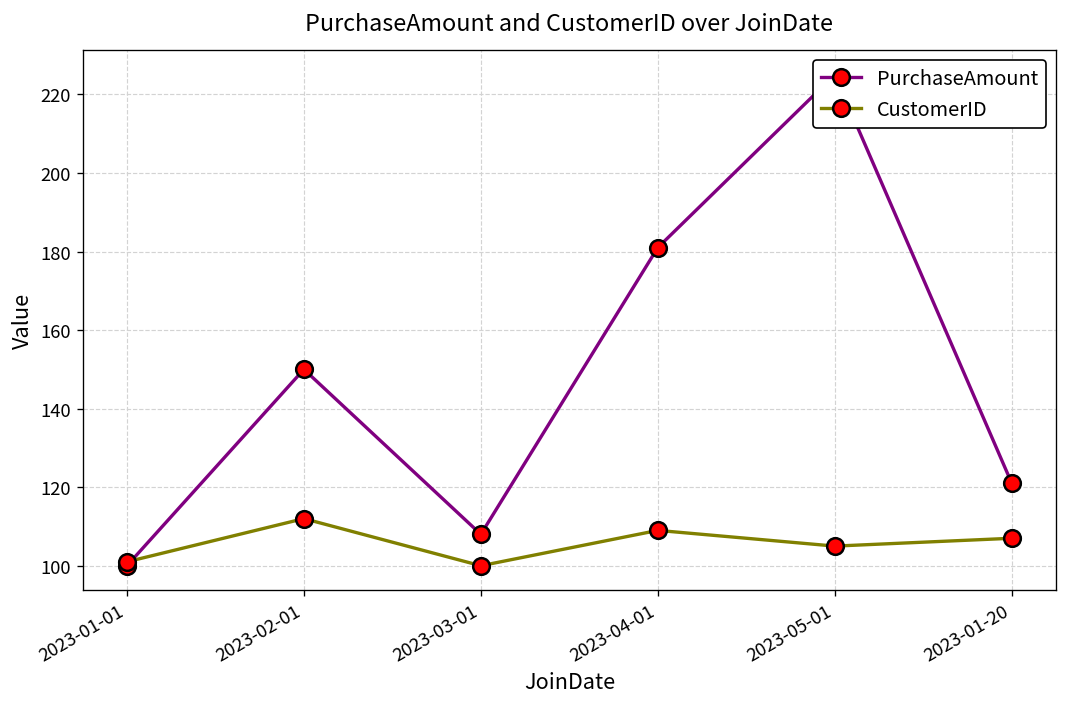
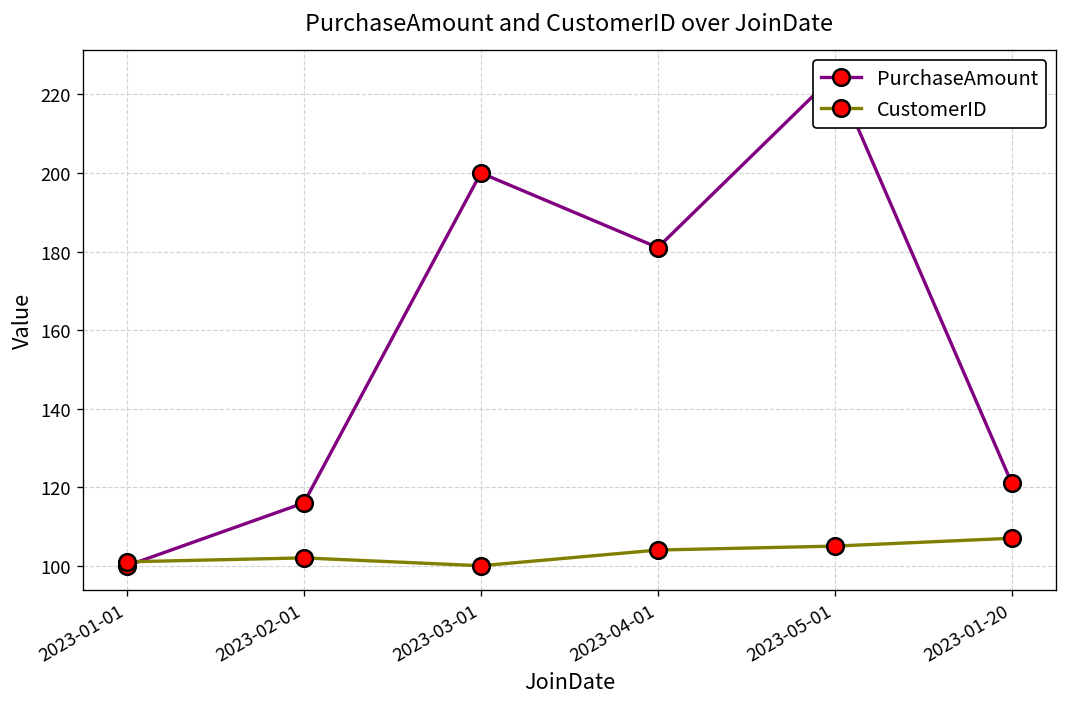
PurchaseAmount, 2023-02-01: 150 -> 116
CustomerID, 2023-02-01: 112 -> 102
PurchaseAmount, 2023-03-01: 108 -> 200
CustomerID, 2023-04-01: 109 -> 104
